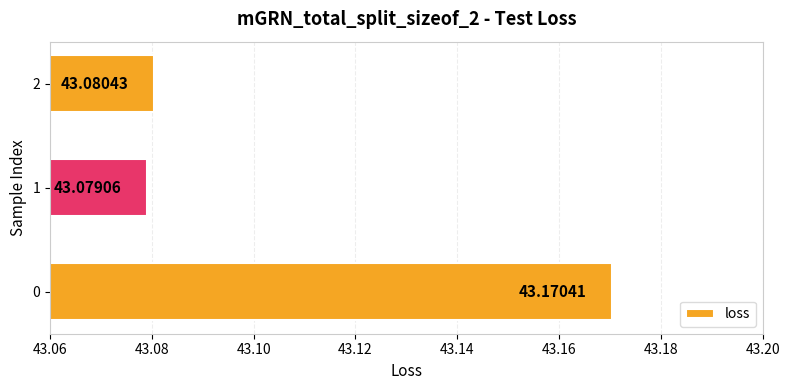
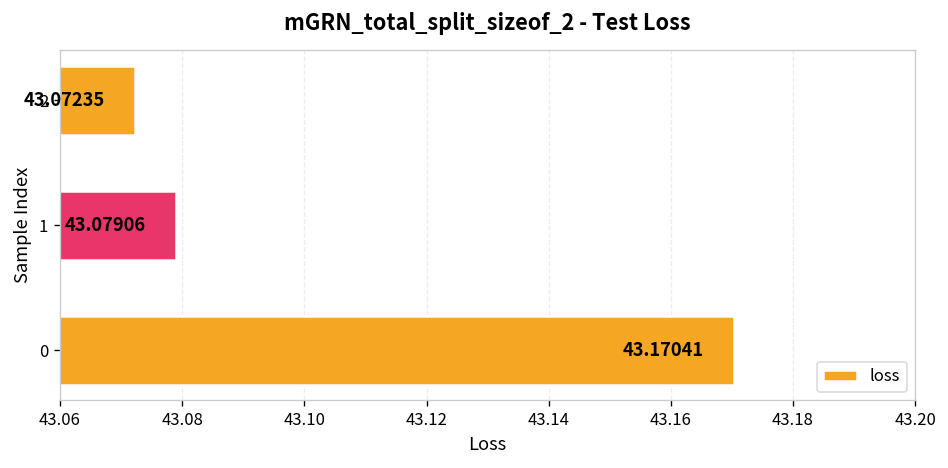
2: 43.08043 -> 43.07235
